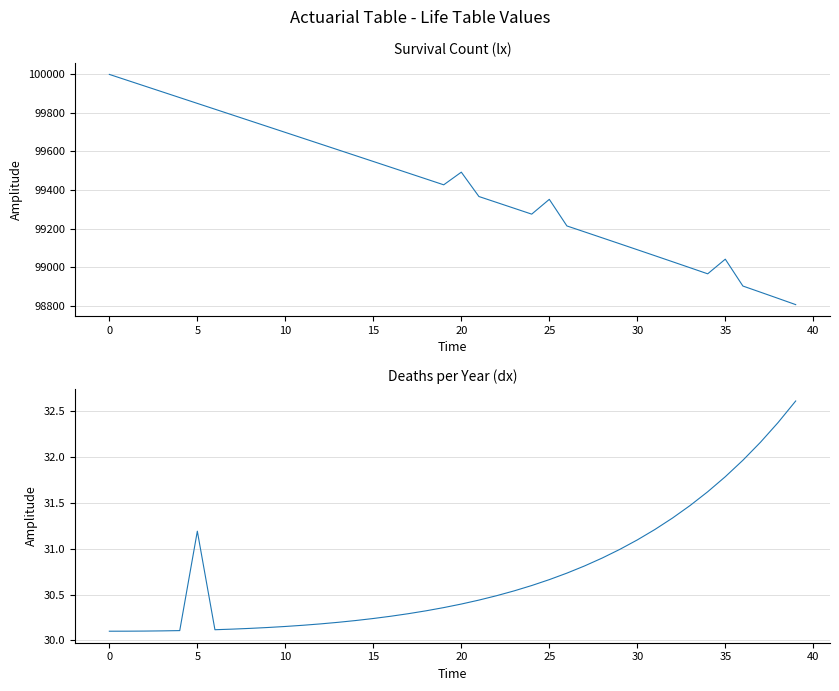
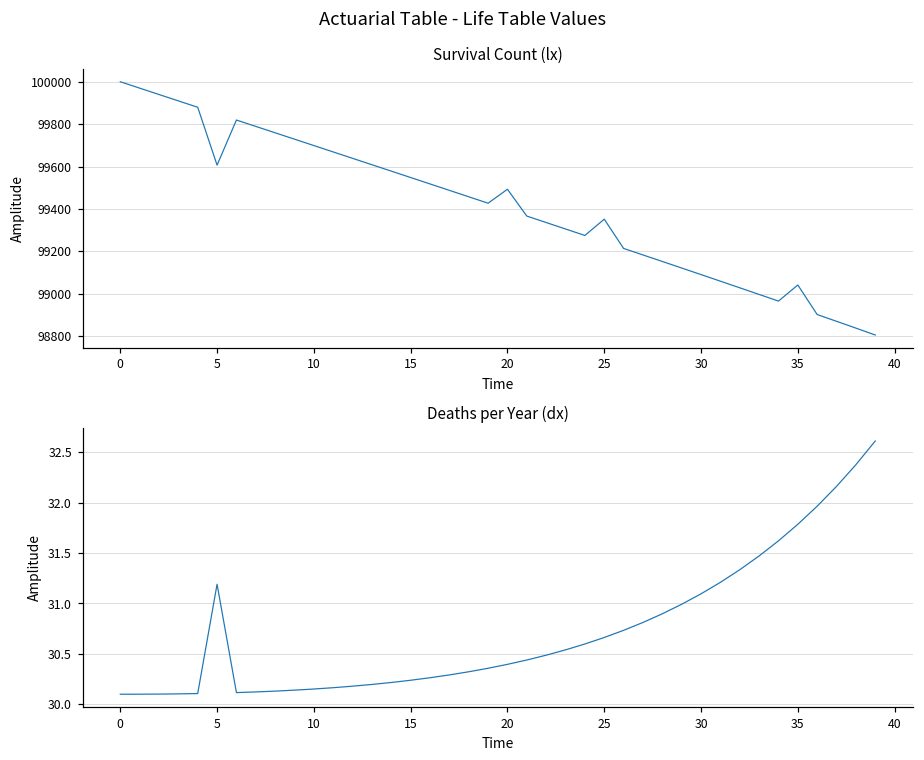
Survival Count (lx), 5: 99850 -> 99610
